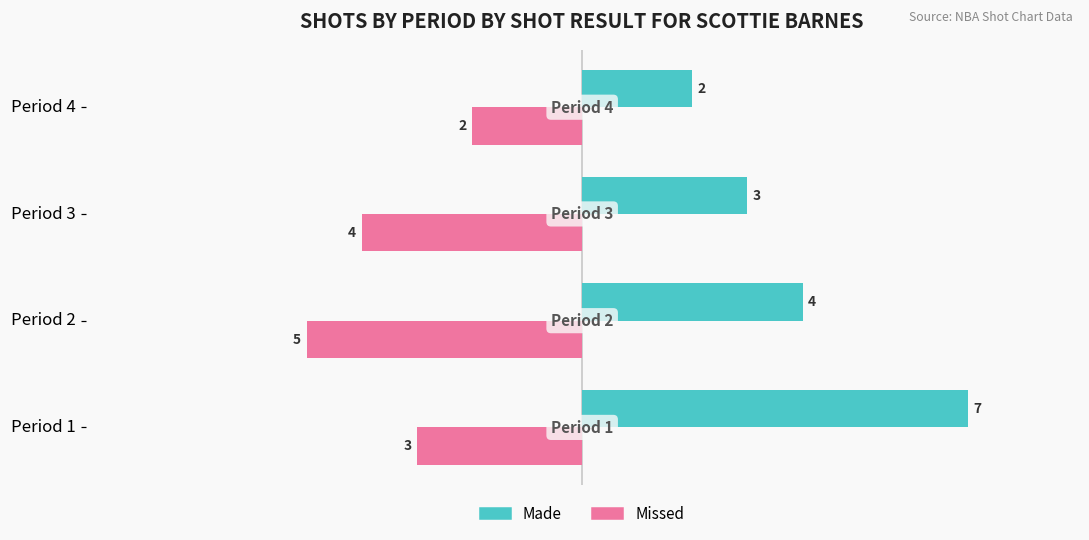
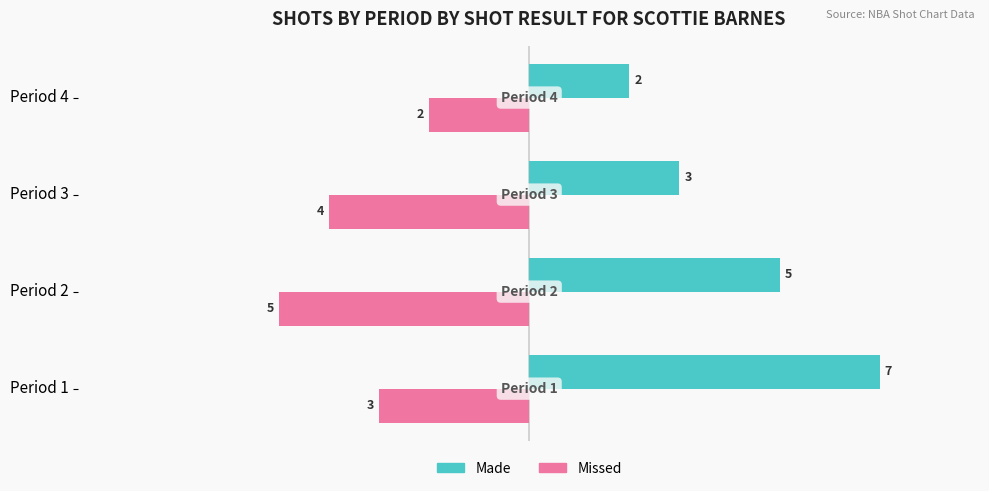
Made, Period 2: 4 -> 5
